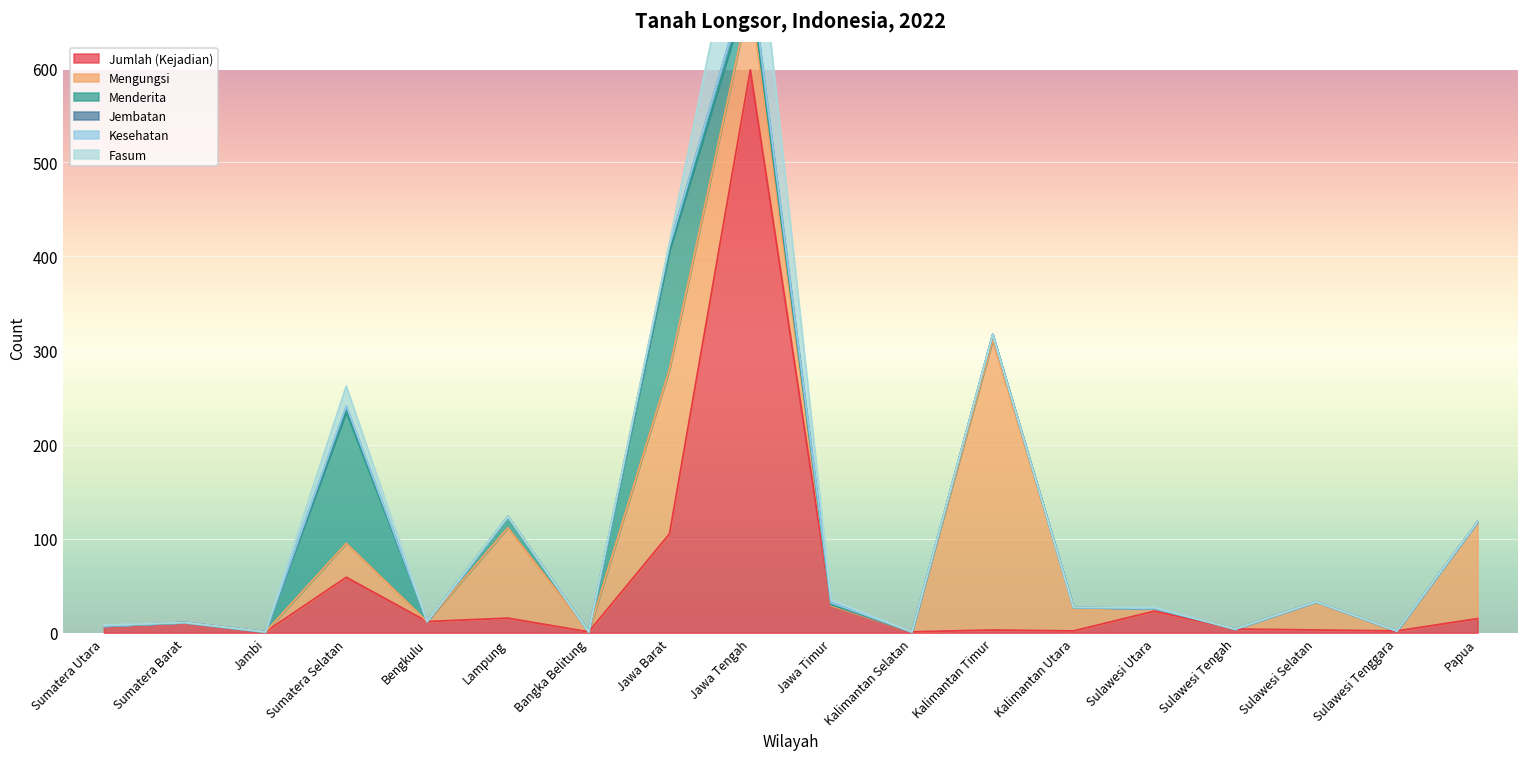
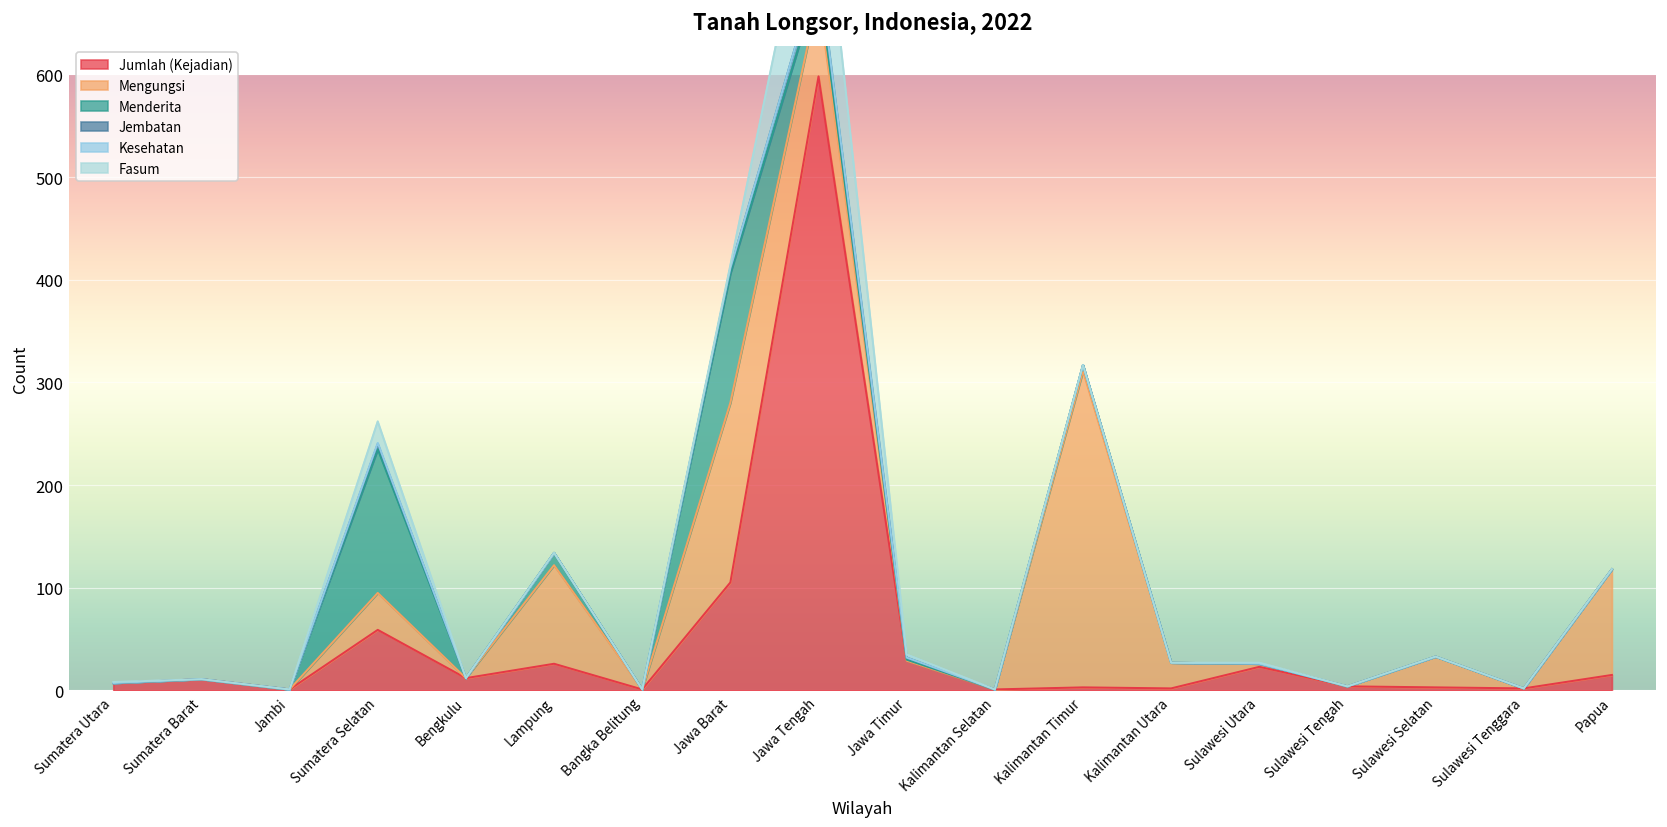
Jumlah (Kejadian), Lampung: 20 -> 30
